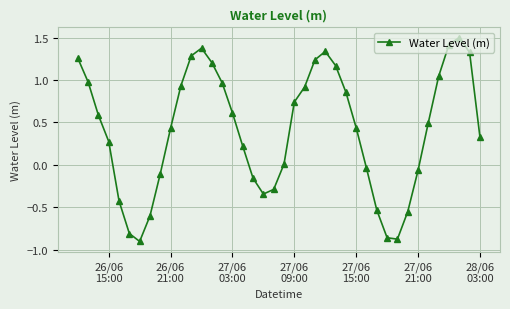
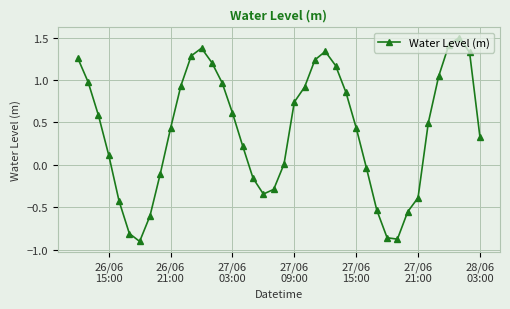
26/06 15:00: 0.3 -> 0.1
27/06 21:00: -0.1 -> -0.4
